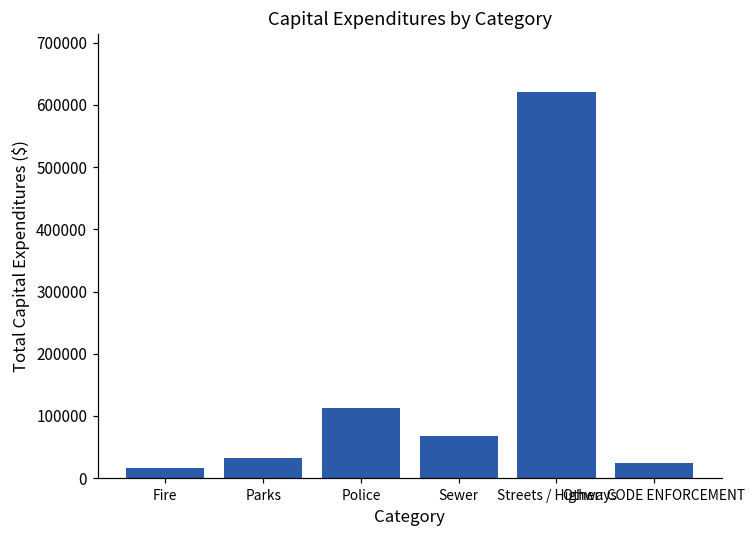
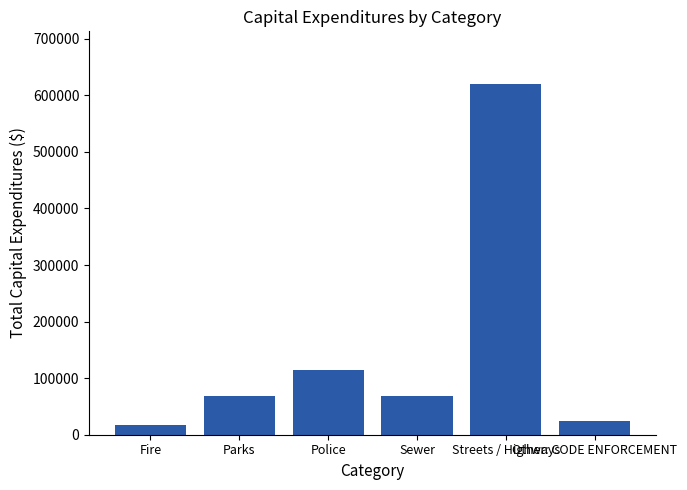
Parks: 30000 -> 70000
